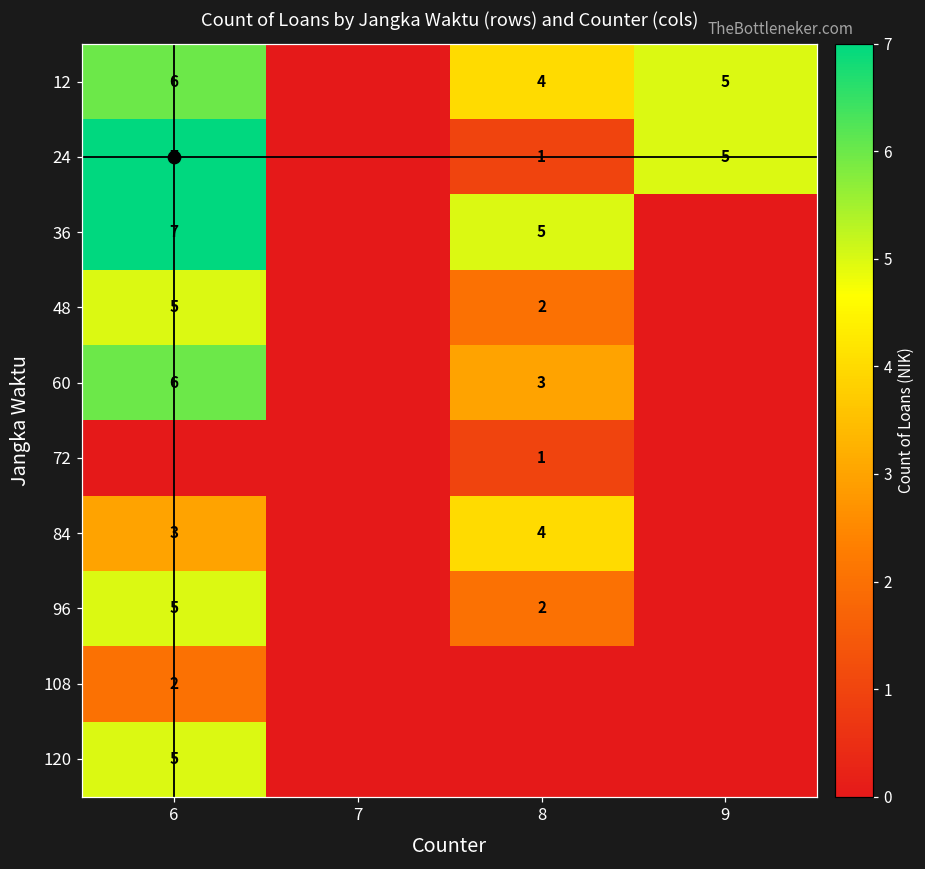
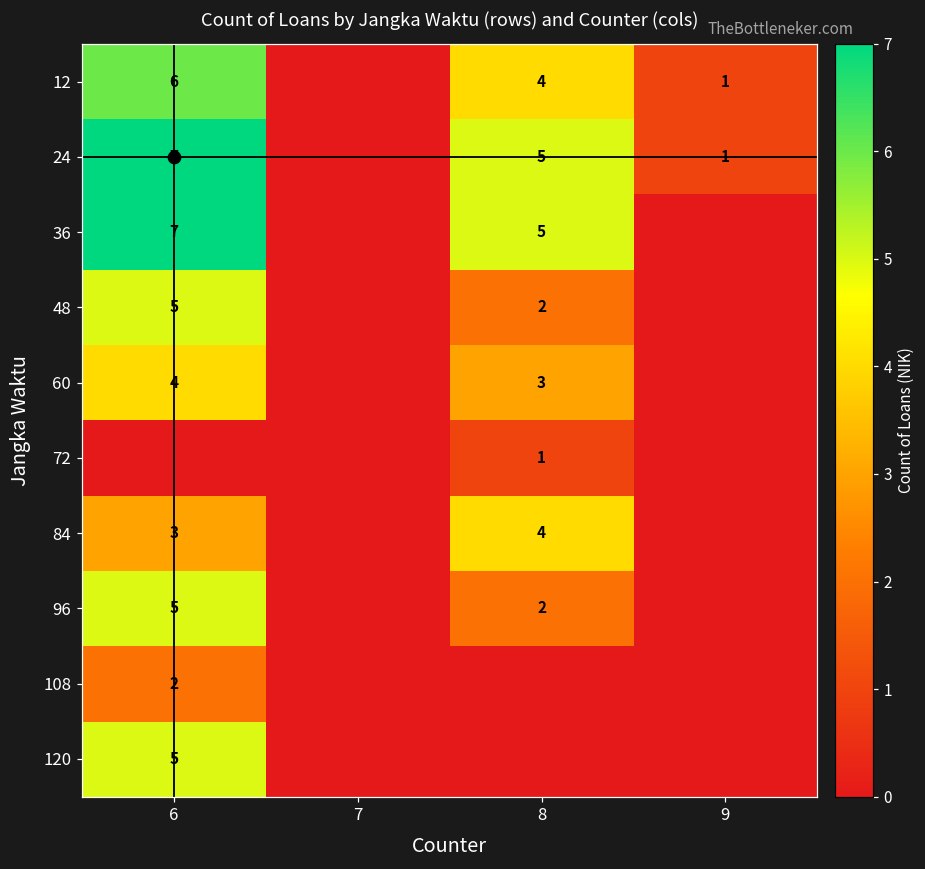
12, 9: 5 -> 1
24, 8: 1 -> 5
24, 9: 5 -> 1
60, 6: 6 -> 4
